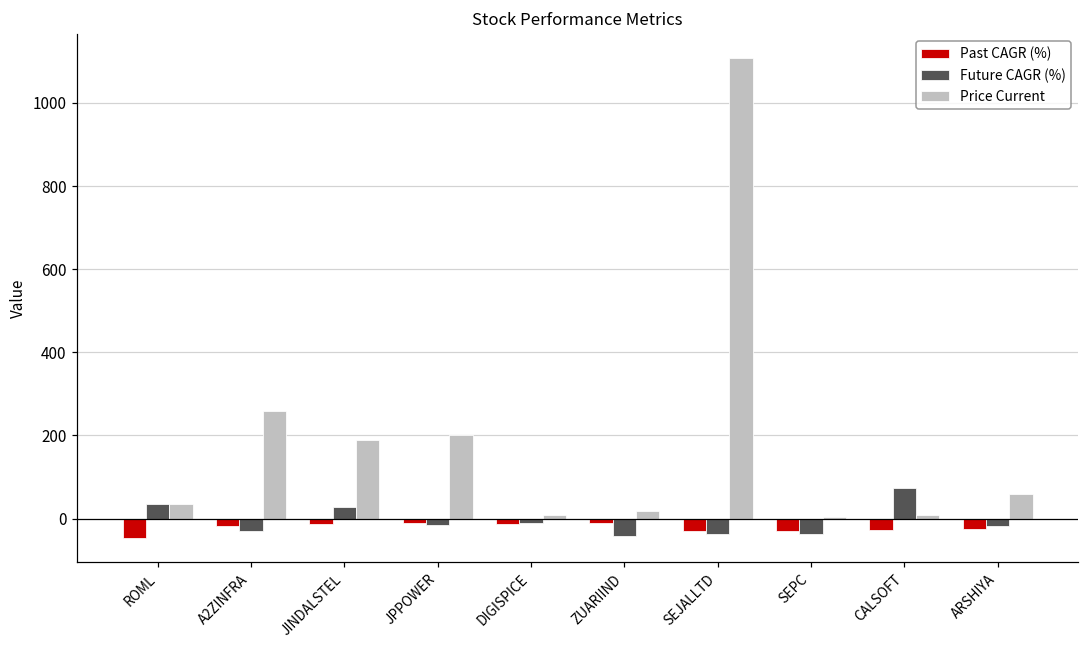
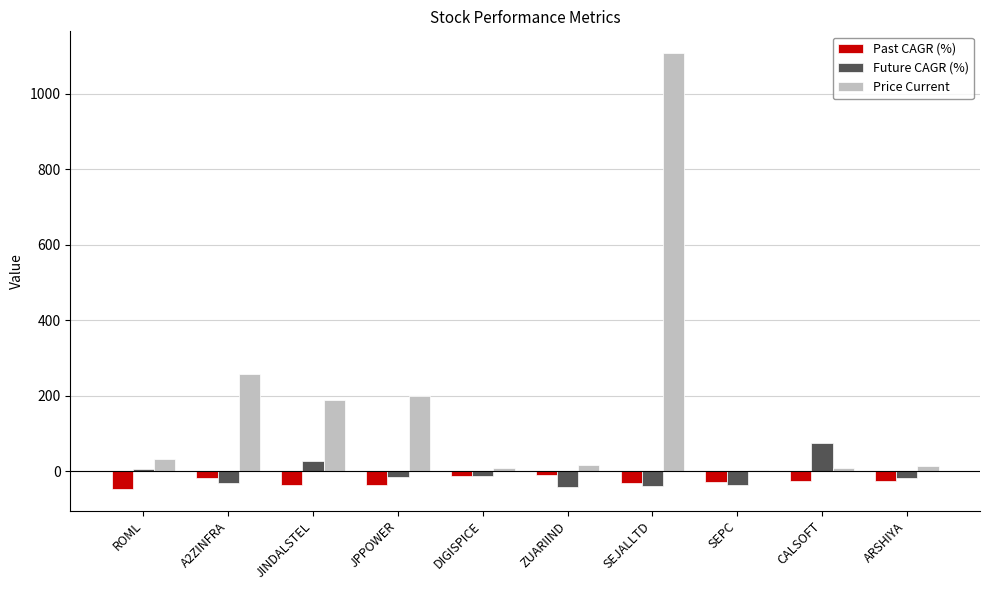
Future CAGR (%), ROML: 30 -> 10
Past CAGR (%), JINDALSTEL: -10 -> -40
Past CAGR (%), JPPOWER: -10 -> -40
Price Current, ARSHIYA: 60 -> 10
